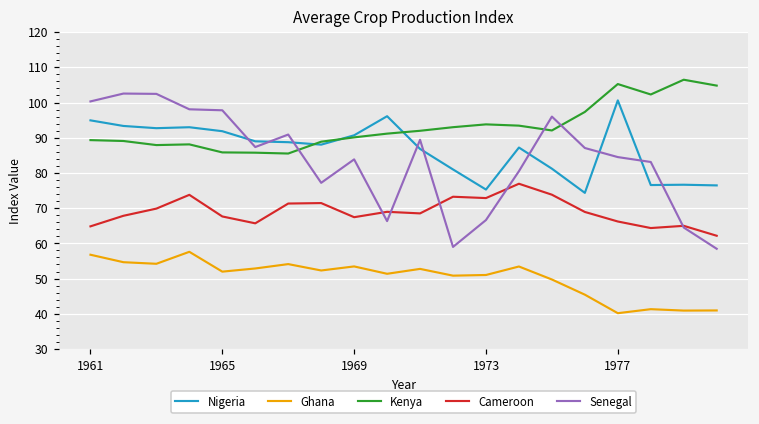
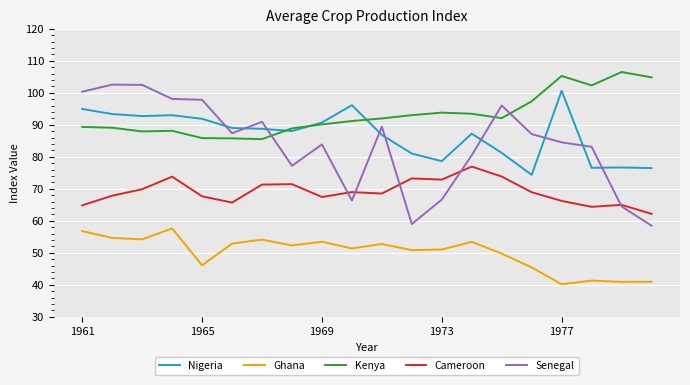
Ghana, 1965: 52 -> 46
Nigeria, 1973: 75 -> 79
